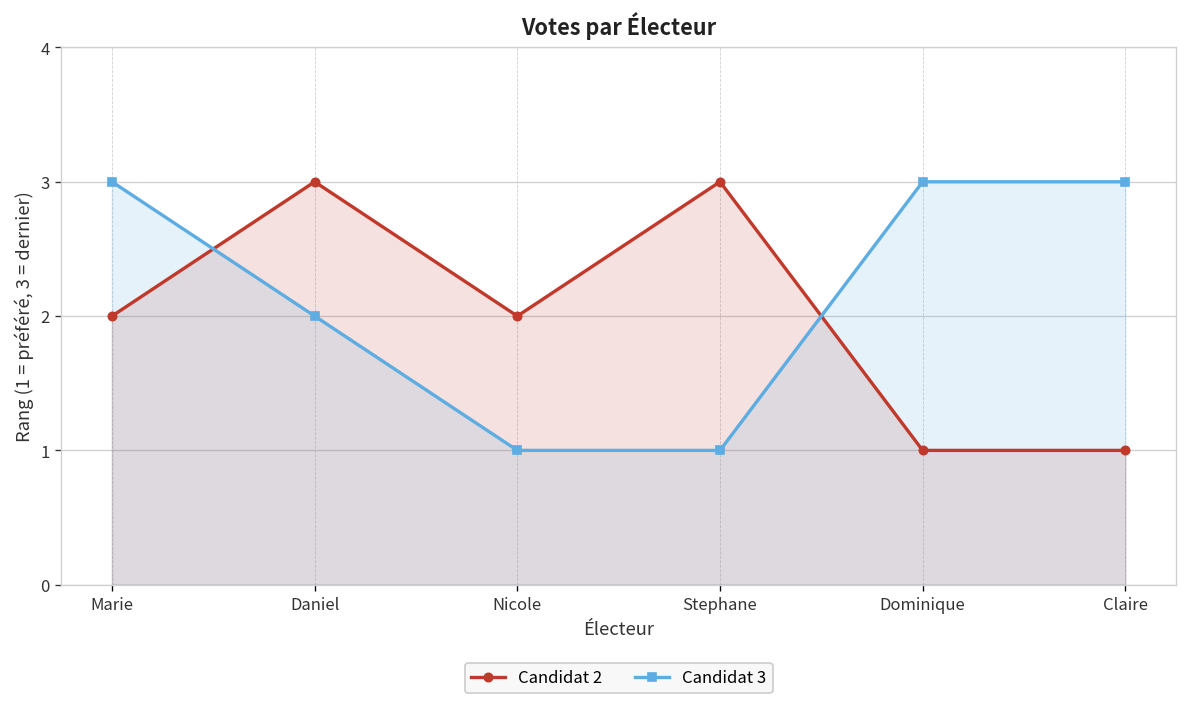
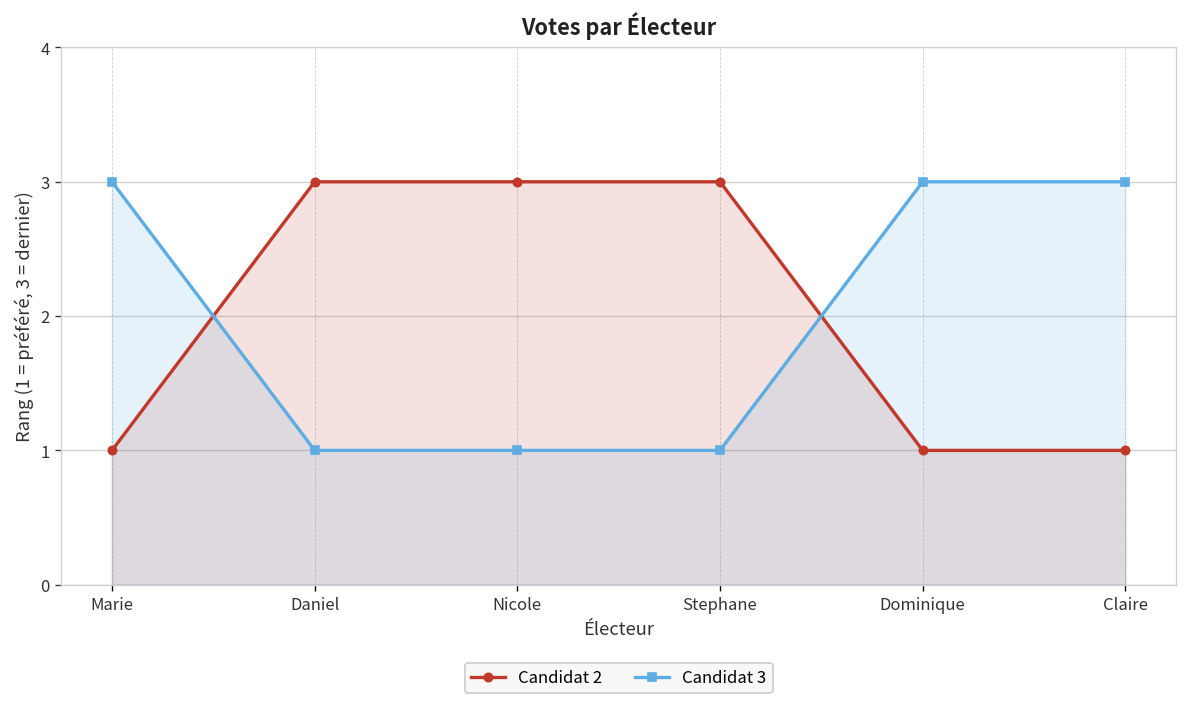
Candidat 2, Marie: 2 -> 1
Candidat 3, Daniel: 2 -> 1
Candidat 2, Nicole: 2 -> 3
